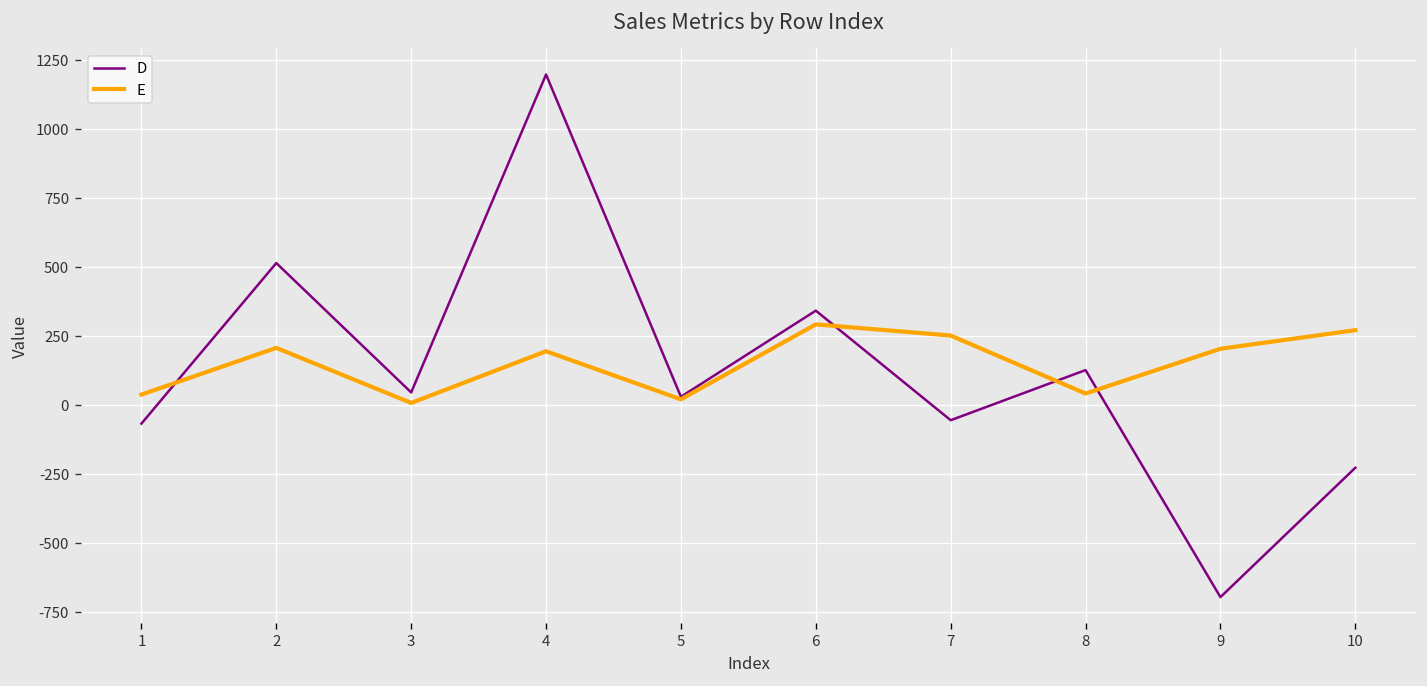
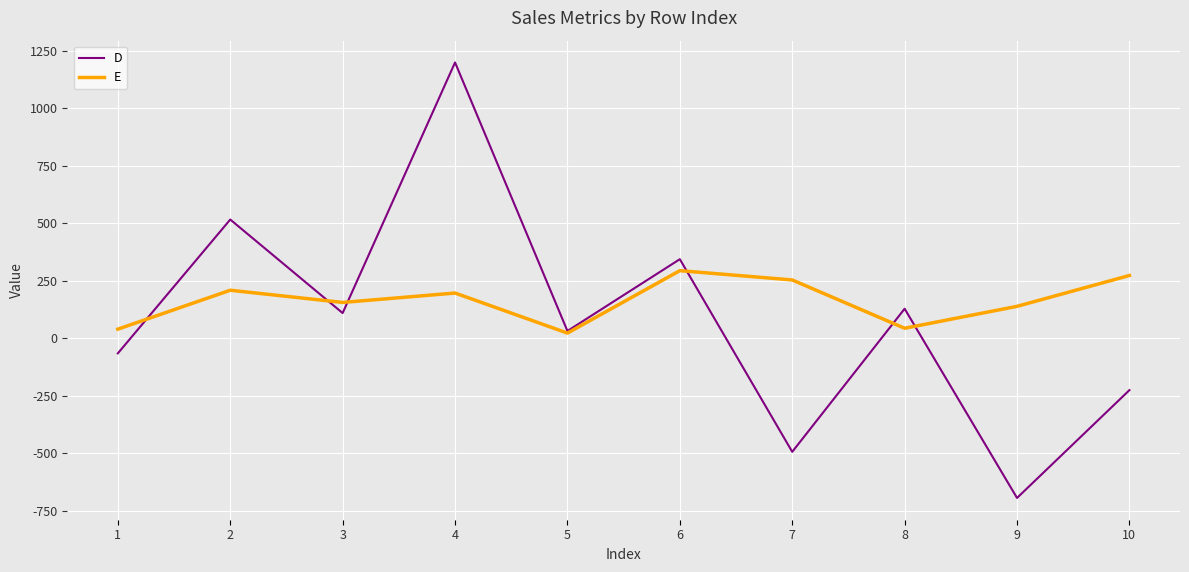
D, 3: 50 -> 110
E, 3: 10 -> 160
D, 7: -50 -> -490
E, 9: 200 -> 140
